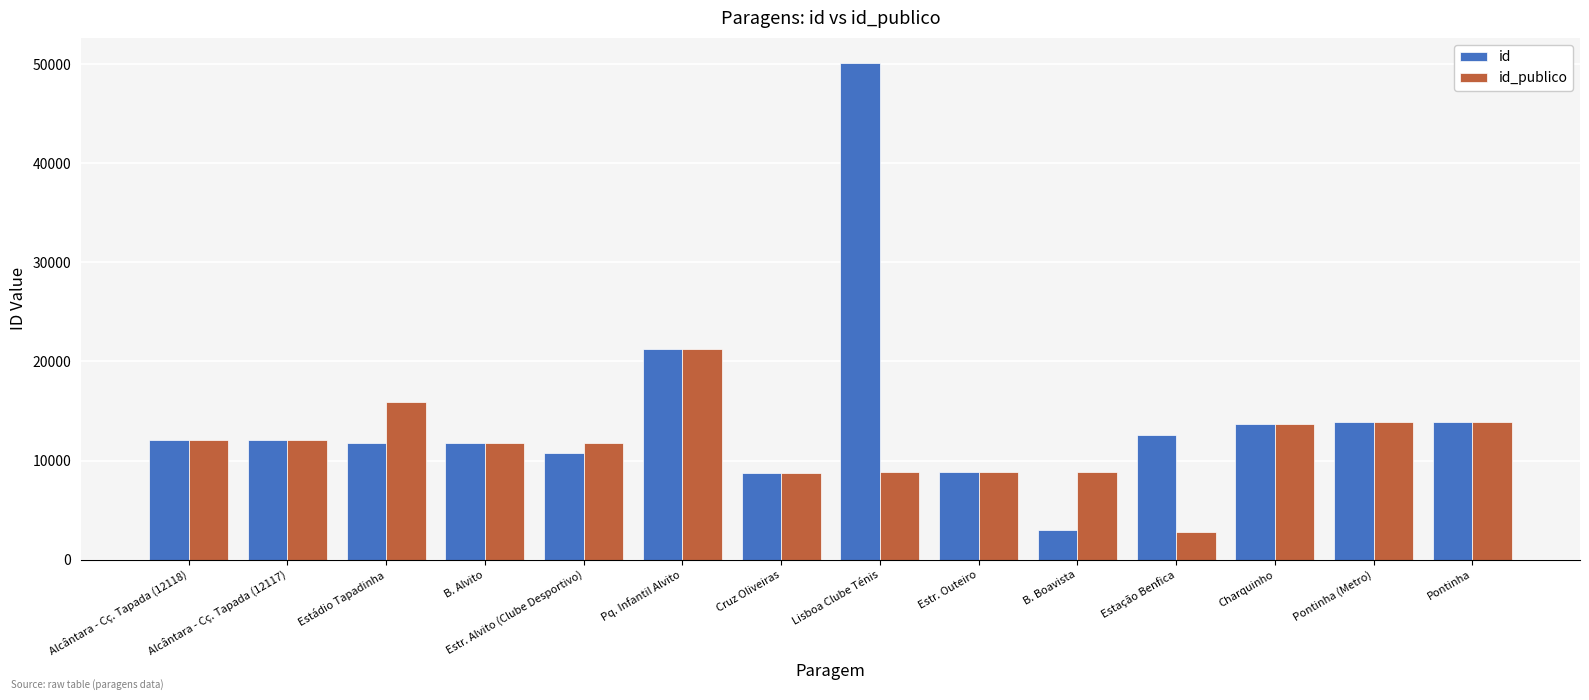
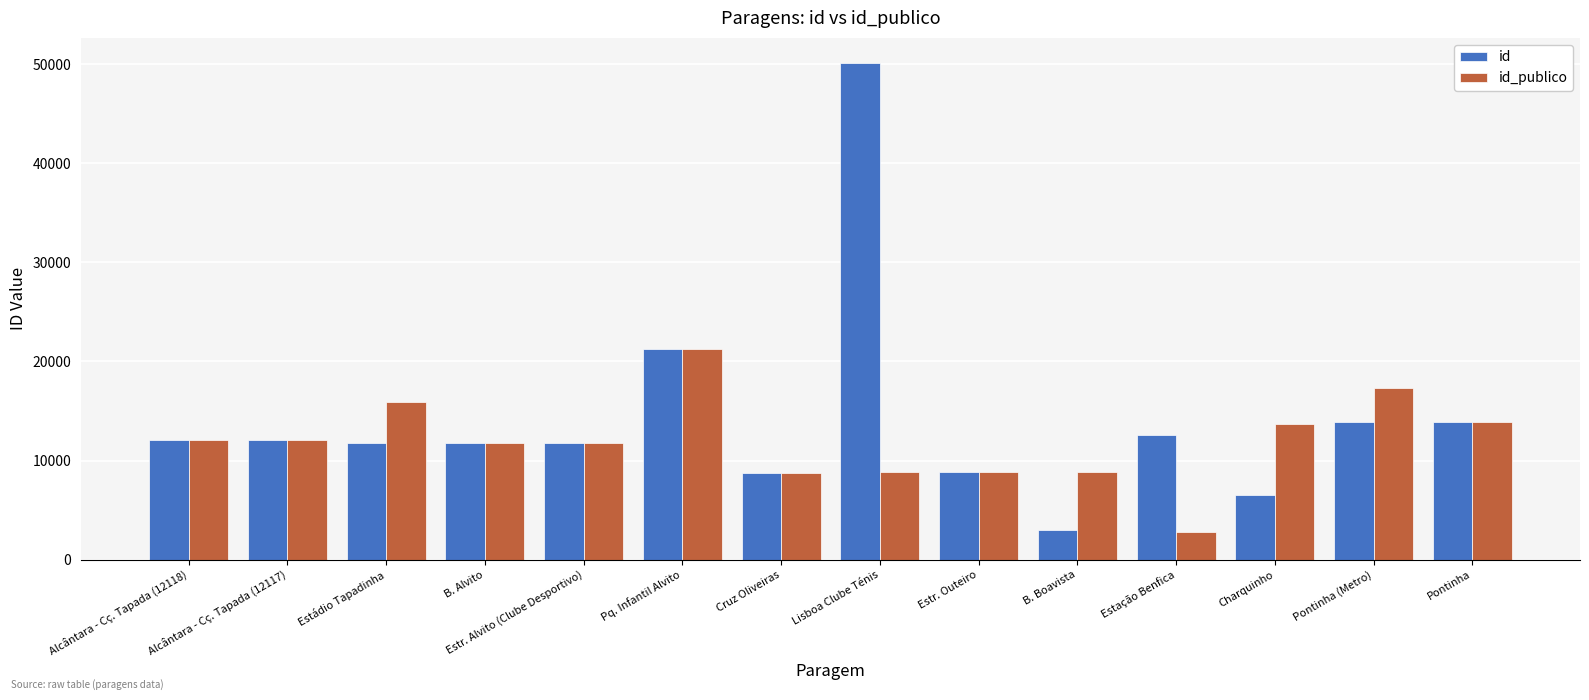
id, Estr. Alvito (Clube Desportivo): 11000 -> 12000
id, Charquinho: 14000 -> 7000
id_publico, Pontinha (Metro): 14000 -> 17000
